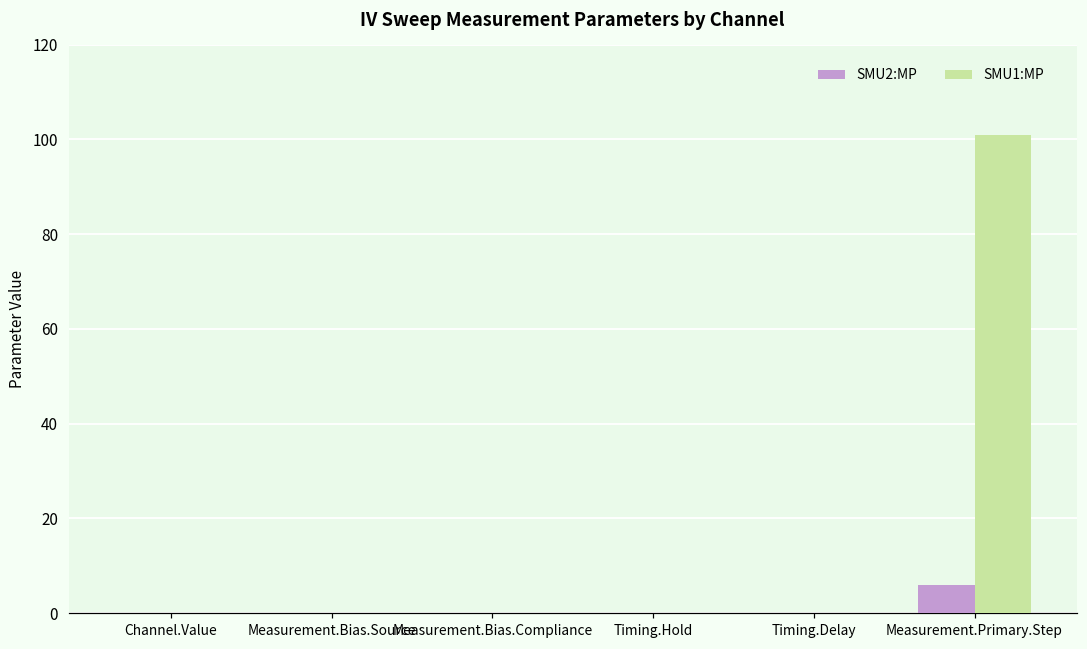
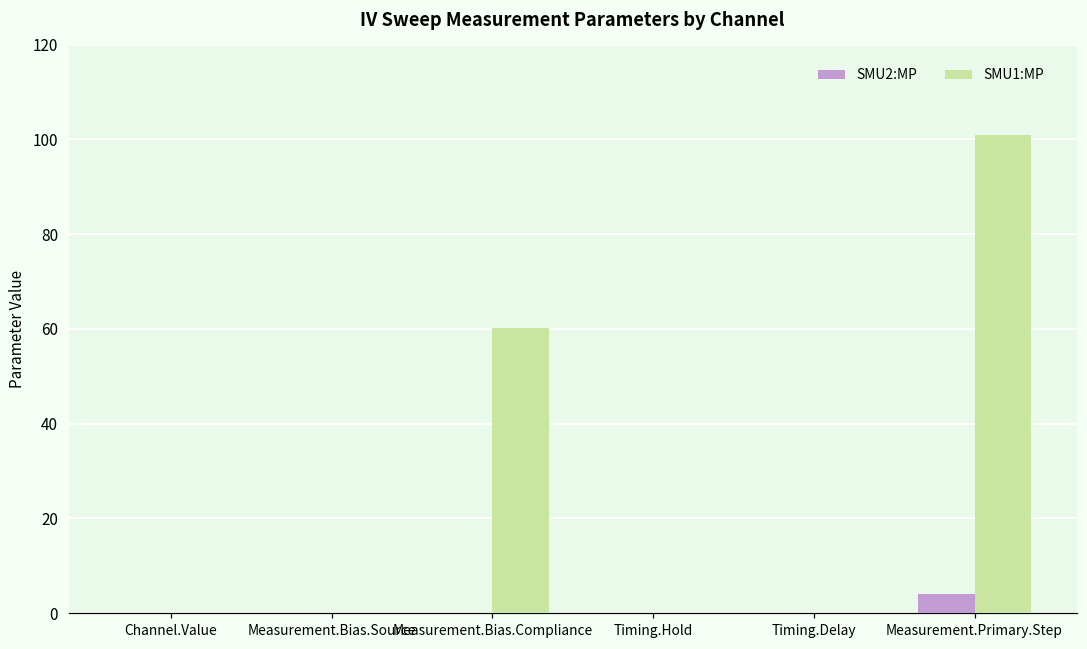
SMU1:MP, Measurement.Bias.Compliance: 0 -> 60
SMU2:MP, Measurement.Primary.Step: 6 -> 4
